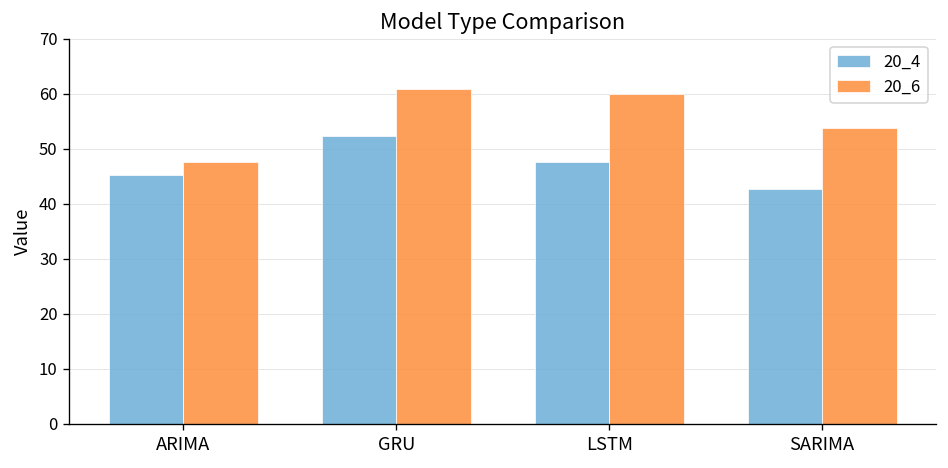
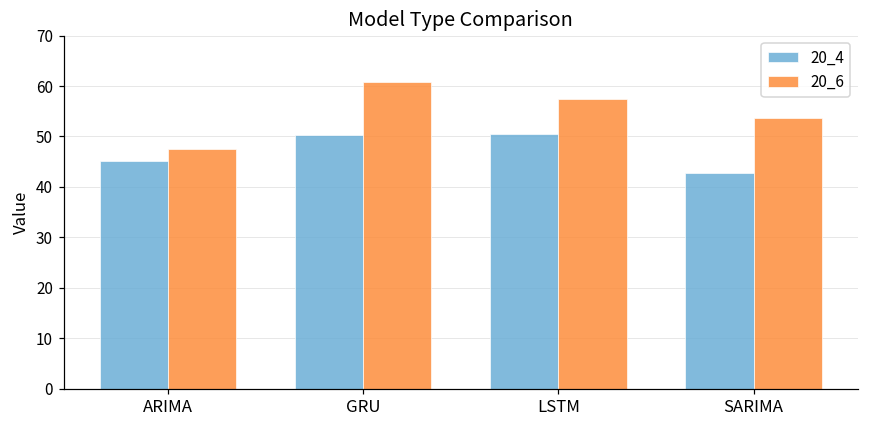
20_4, GRU: 52 -> 50
20_4, LSTM: 48 -> 51
20_6, LSTM: 60 -> 57
